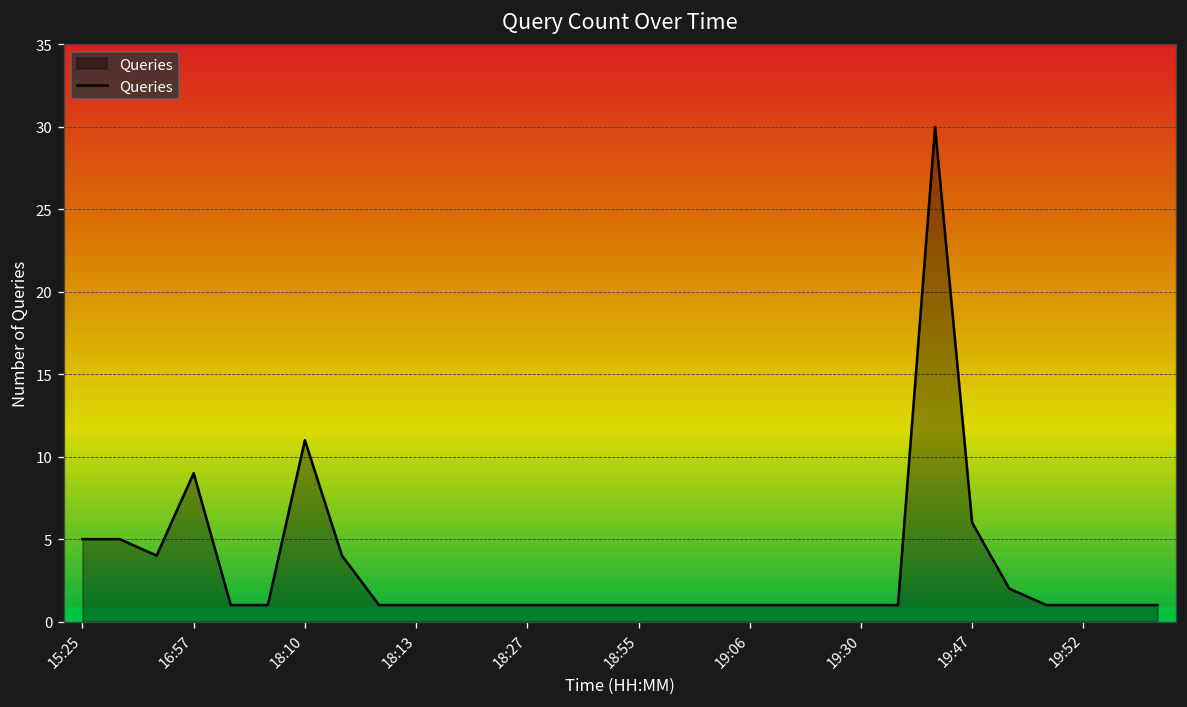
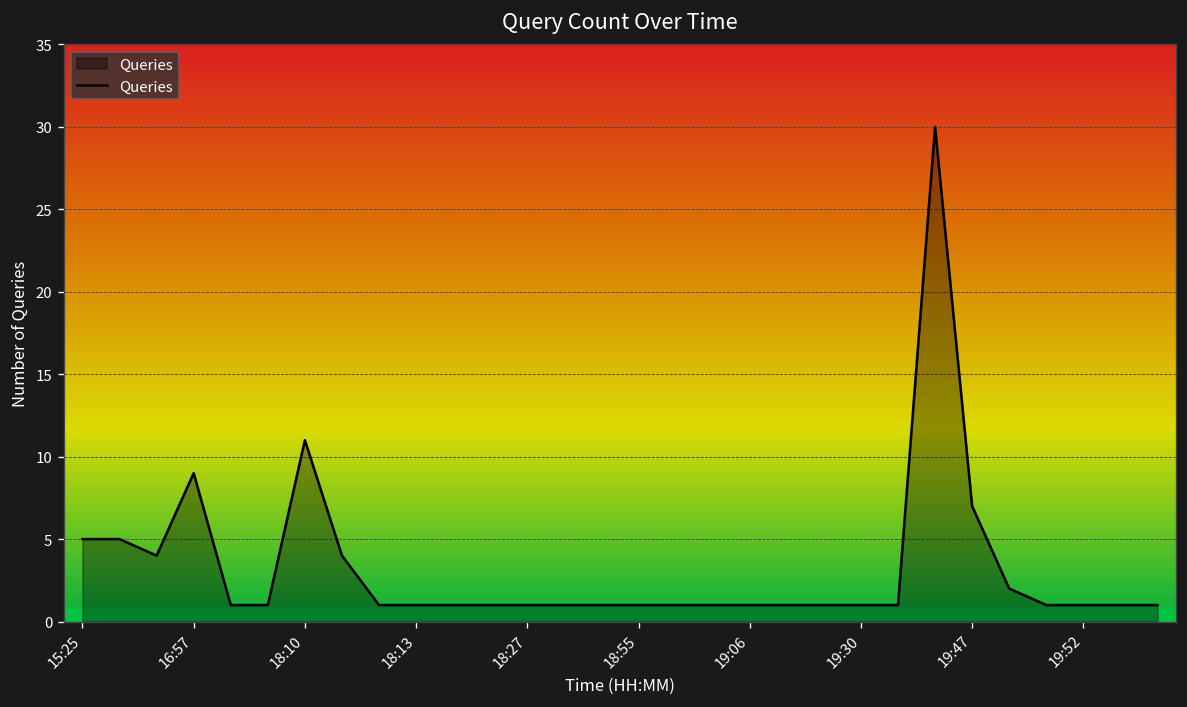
19:47: 6 -> 7
